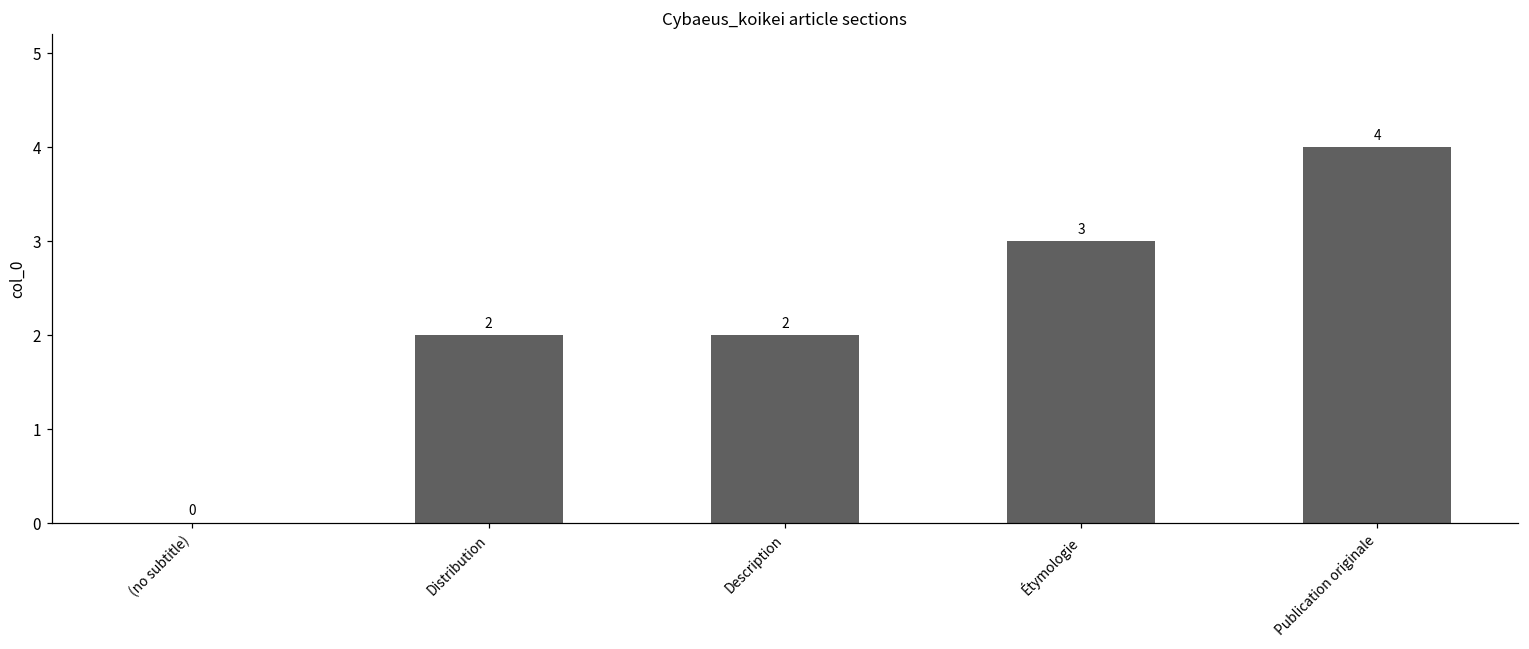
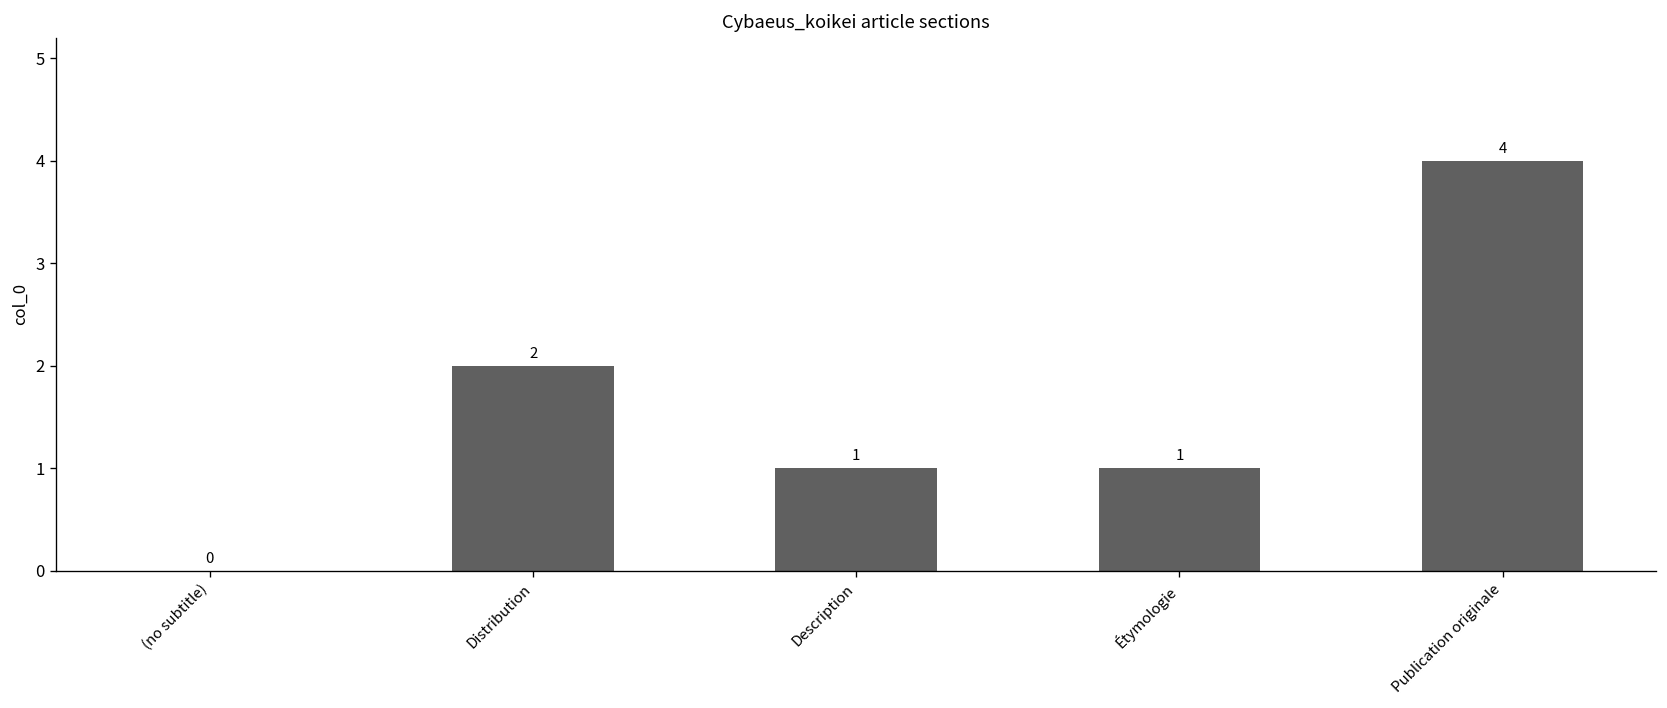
Description: 2 -> 1
Étymologie: 3 -> 1
